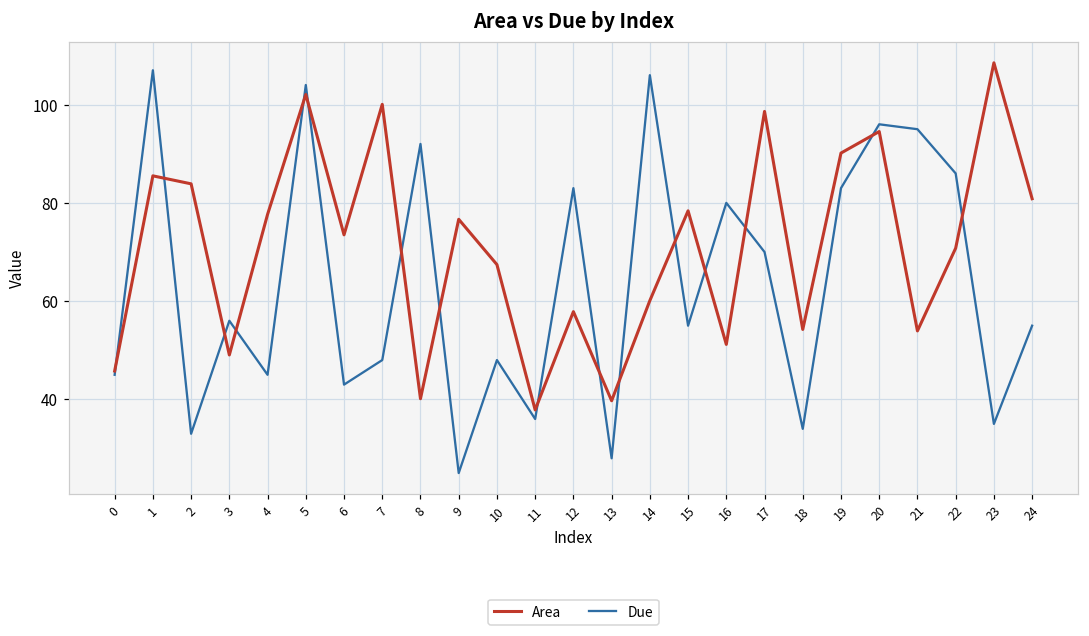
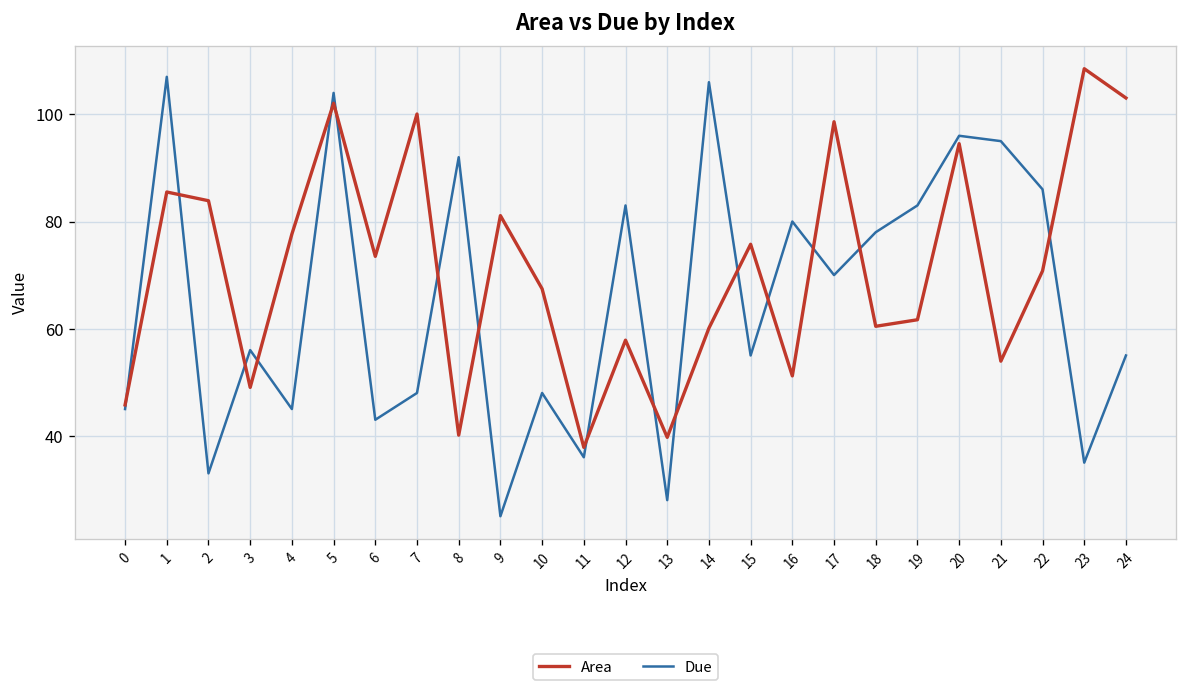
Area, 9: 77 -> 81
Area, 15: 78 -> 76
Area, 18: 54 -> 60
Due, 18: 34 -> 78
Area, 19: 90 -> 62
Area, 24: 81 -> 103
